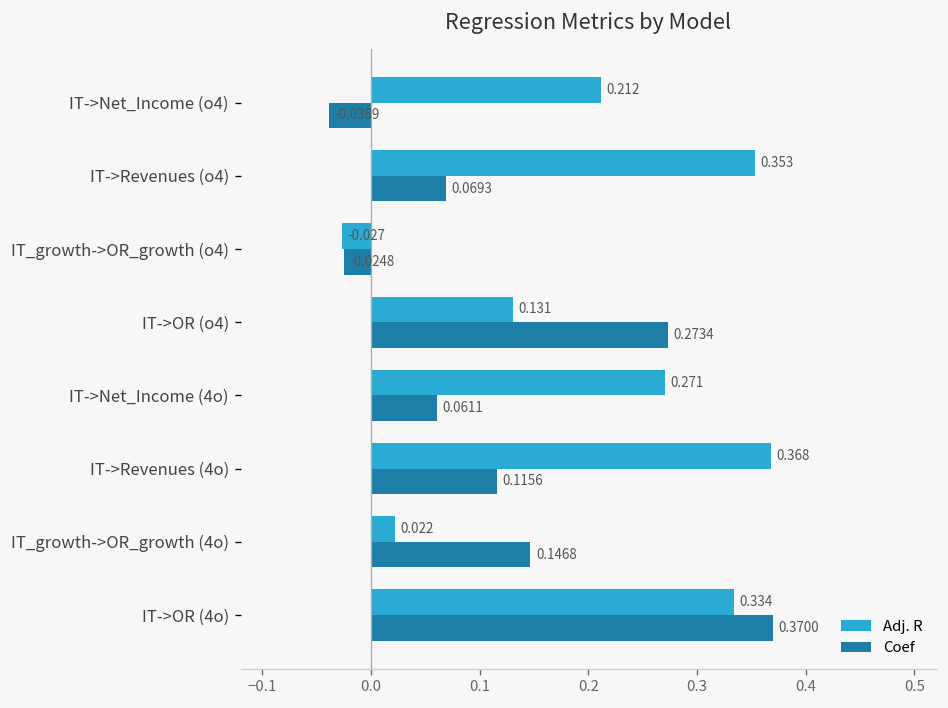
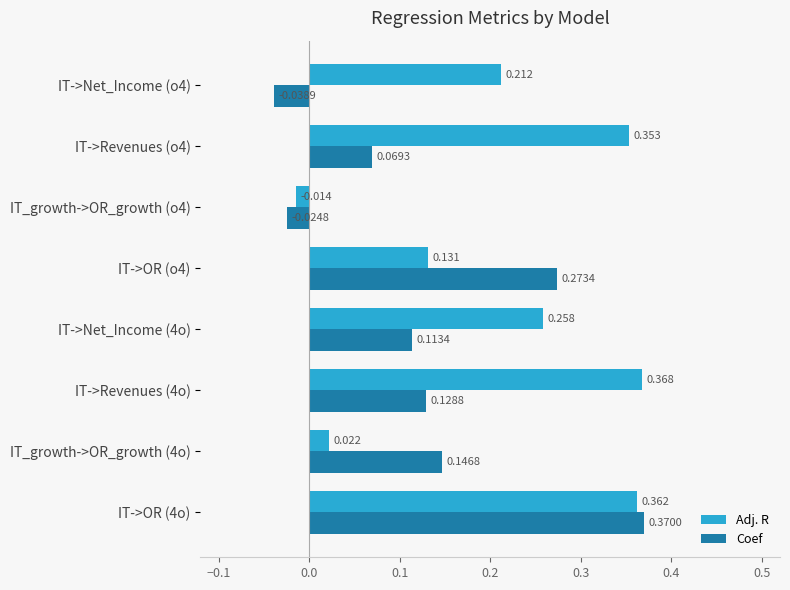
Adj. R, IT_growth->OR_growth (o4): -0.027 -> -0.014
Adj. R, IT->Net_Income (4o): 0.271 -> 0.258
Coef, IT->Net_Income (4o): 0.0611 -> 0.1134
Coef, IT->Revenues (4o): 0.1156 -> 0.1288
Adj. R, IT->OR (4o): 0.334 -> 0.362
